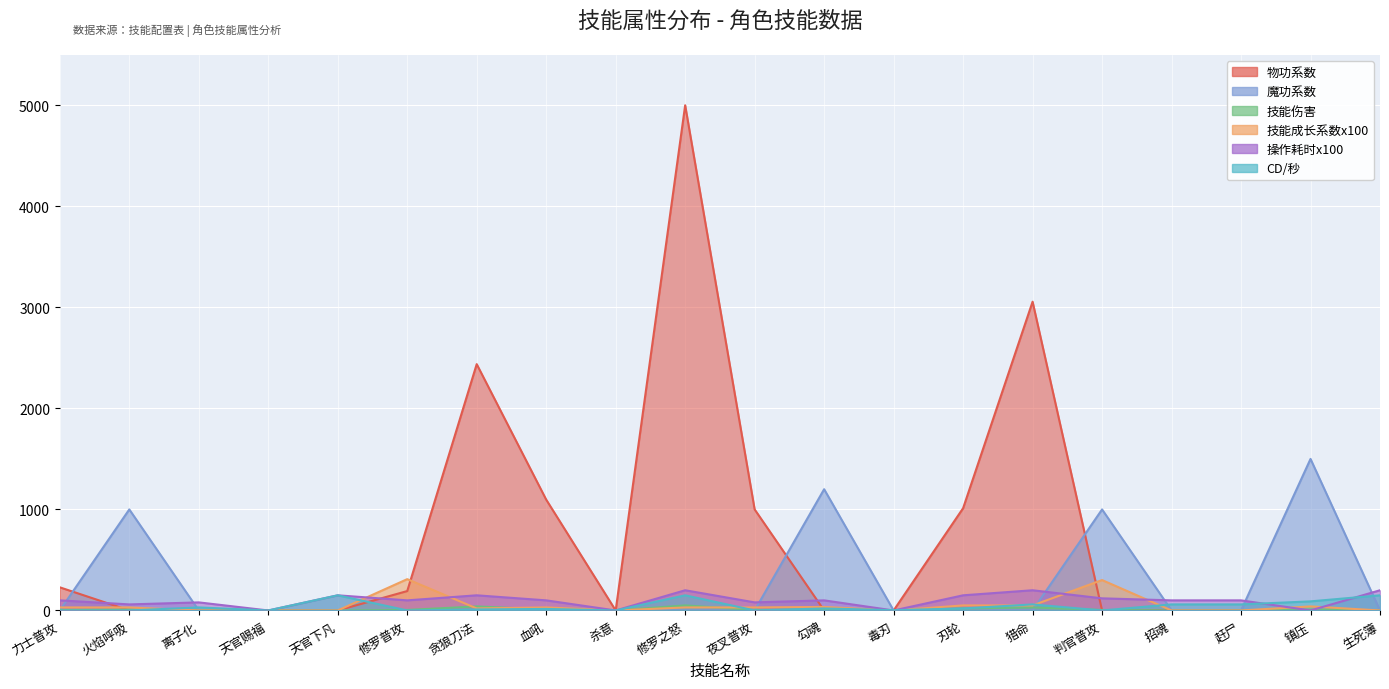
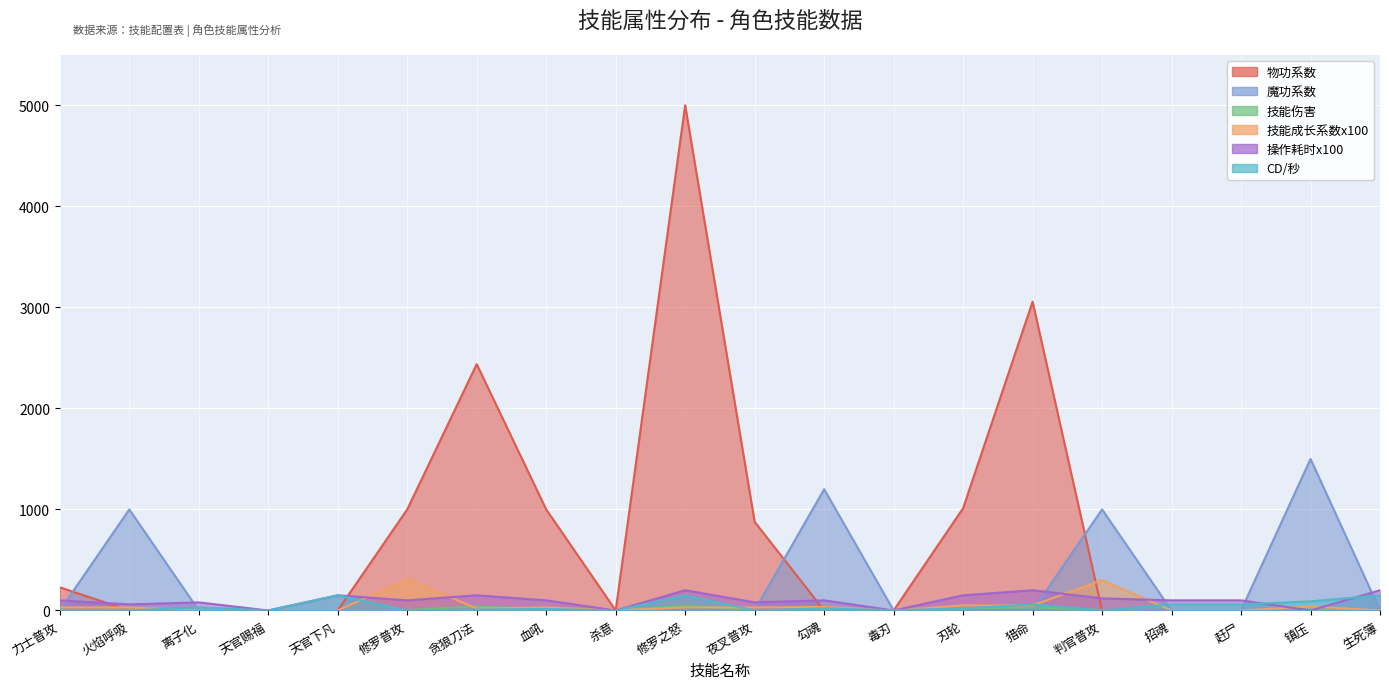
物功系数, 修罗普攻: 190 -> 1000
物功系数, 血吼: 1100 -> 1000
物功系数, 夜叉普攻: 1000 -> 880
